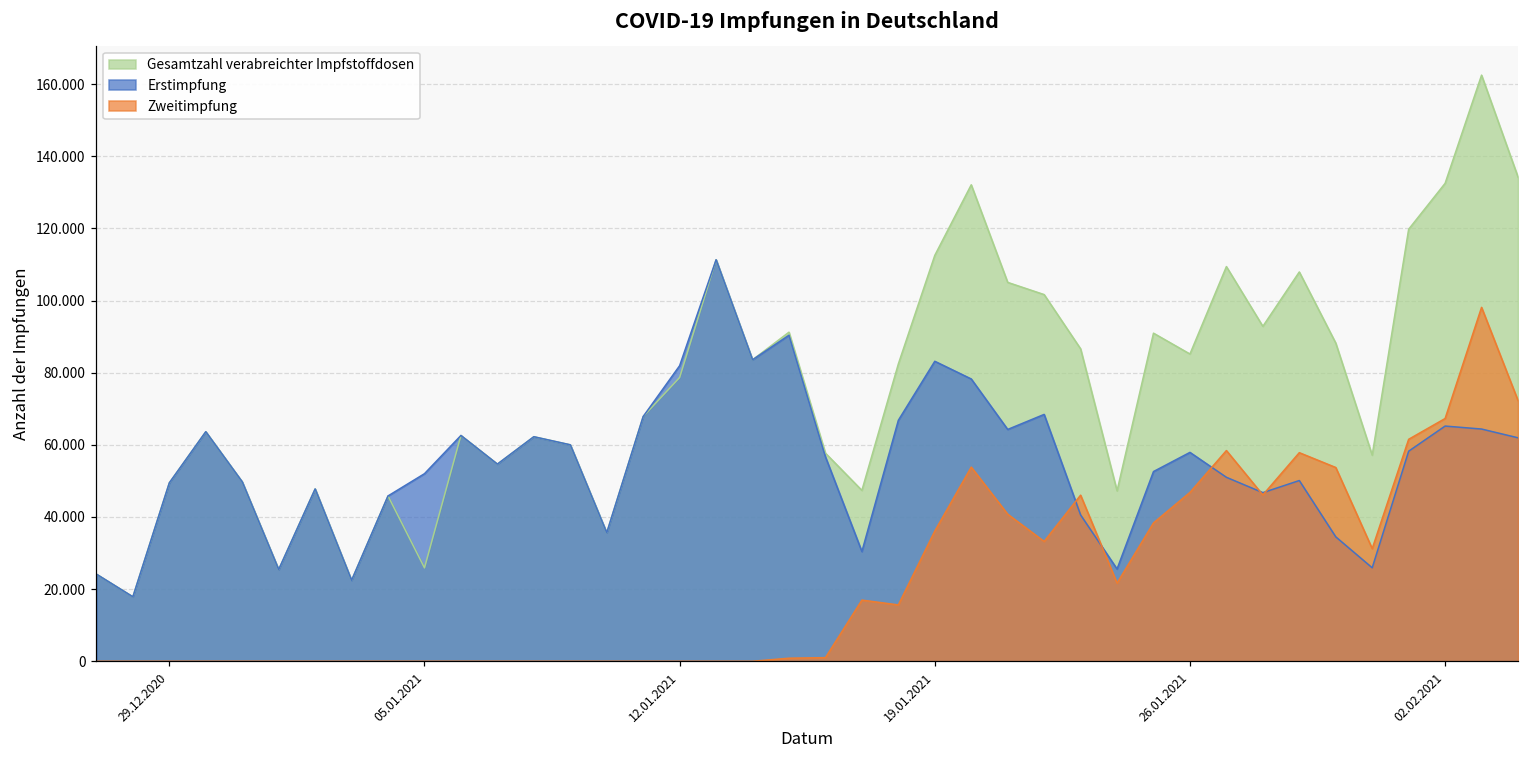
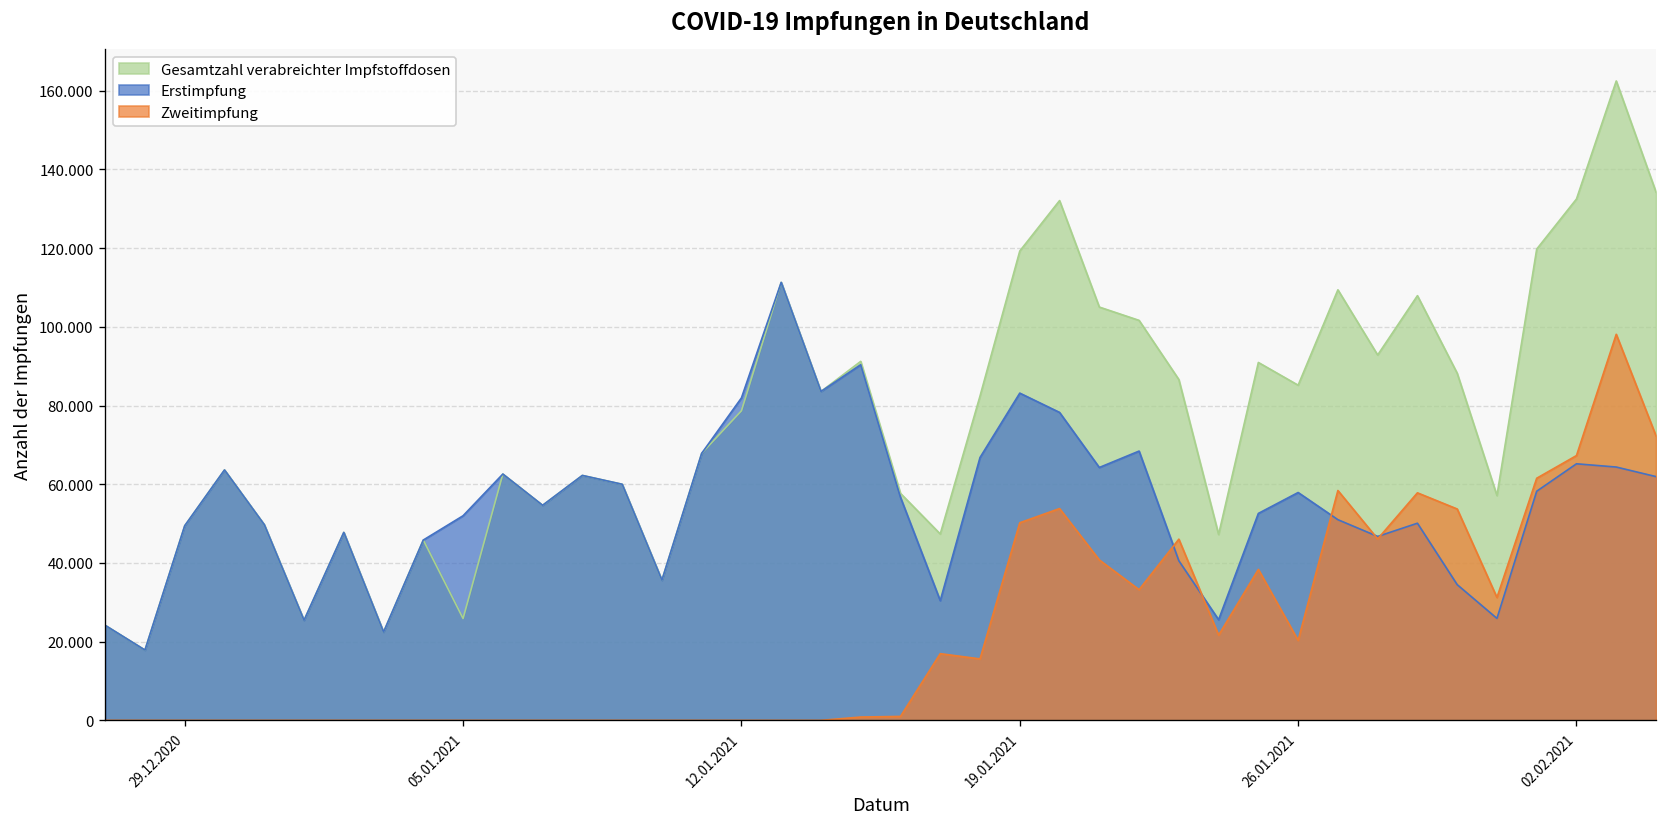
Gesamtzahl verabreichter Impfstoffdosen, 19.01.2021: 113 -> 119
Zweitimpfung, 19.01.2021: 36 -> 50
Zweitimpfung, 26.01.2021: 47 -> 20
